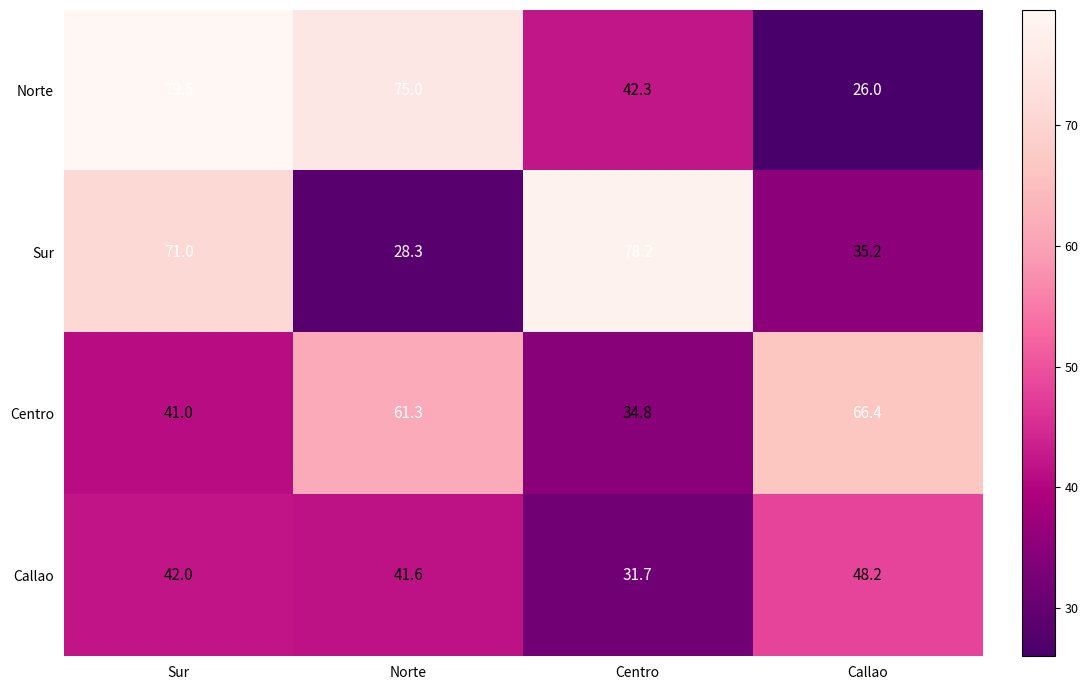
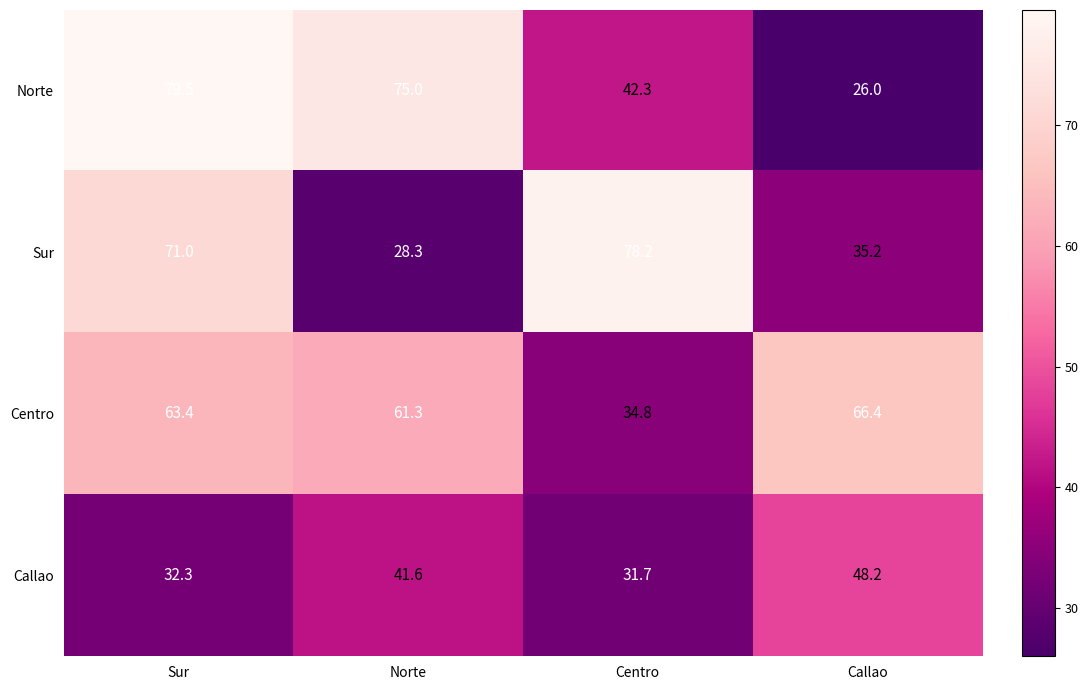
Centro, Sur: 41.0 -> 63.4
Callao, Sur: 42.0 -> 32.3
